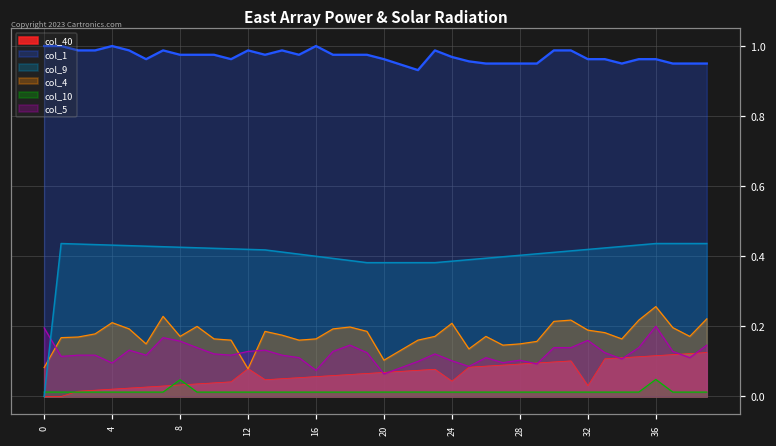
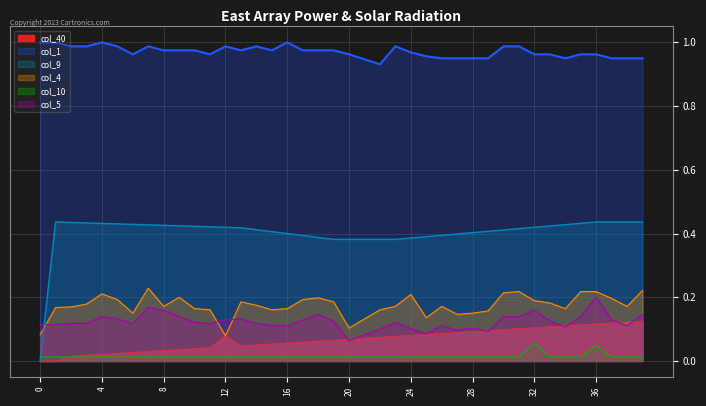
col_5, 0: 0.20 -> 0.11
col_5, 4: 0.10 -> 0.14
col_10, 8: 0.05 -> 0.01
col_5, 16: 0.07 -> 0.11
col_40, 24: 0.04 -> 0.08
col_40, 32: 0.03 -> 0.10
col_10, 32: 0.01 -> 0.06
col_4, 36: 0.26 -> 0.22
